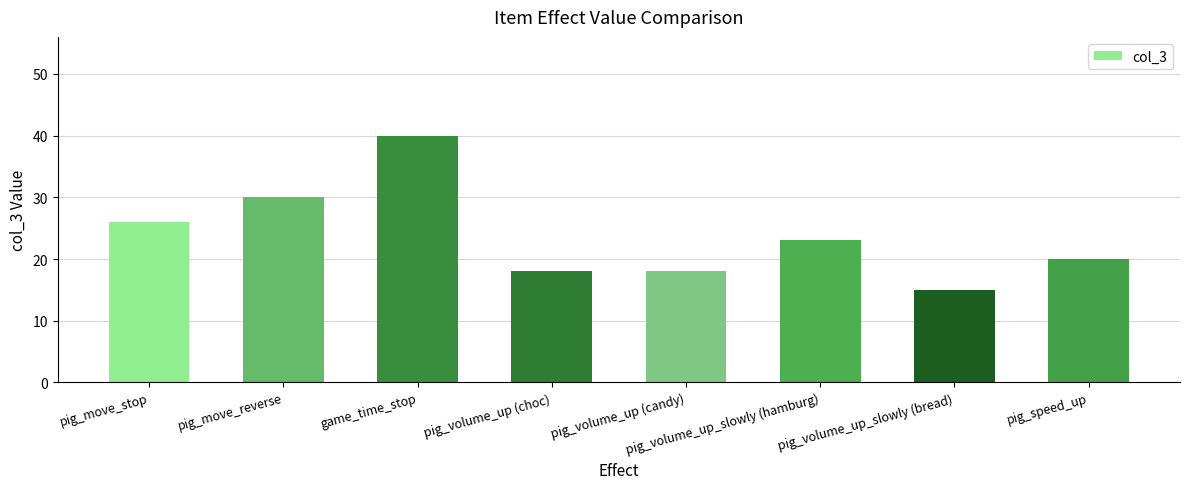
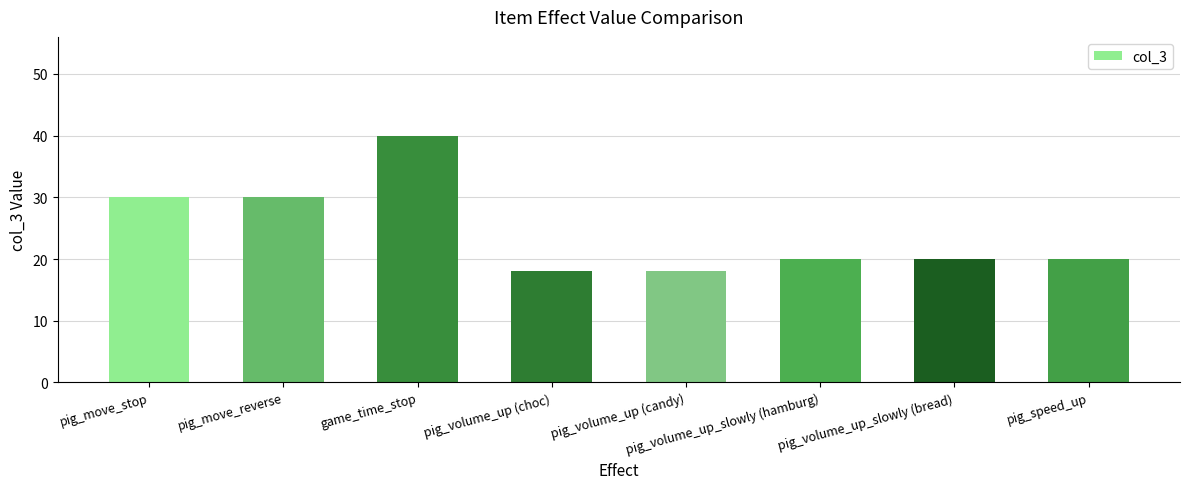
pig_move_stop: 26 -> 30
pig_volume_up_slowly (hamburg): 23 -> 20
pig_volume_up_slowly (bread): 15 -> 20
